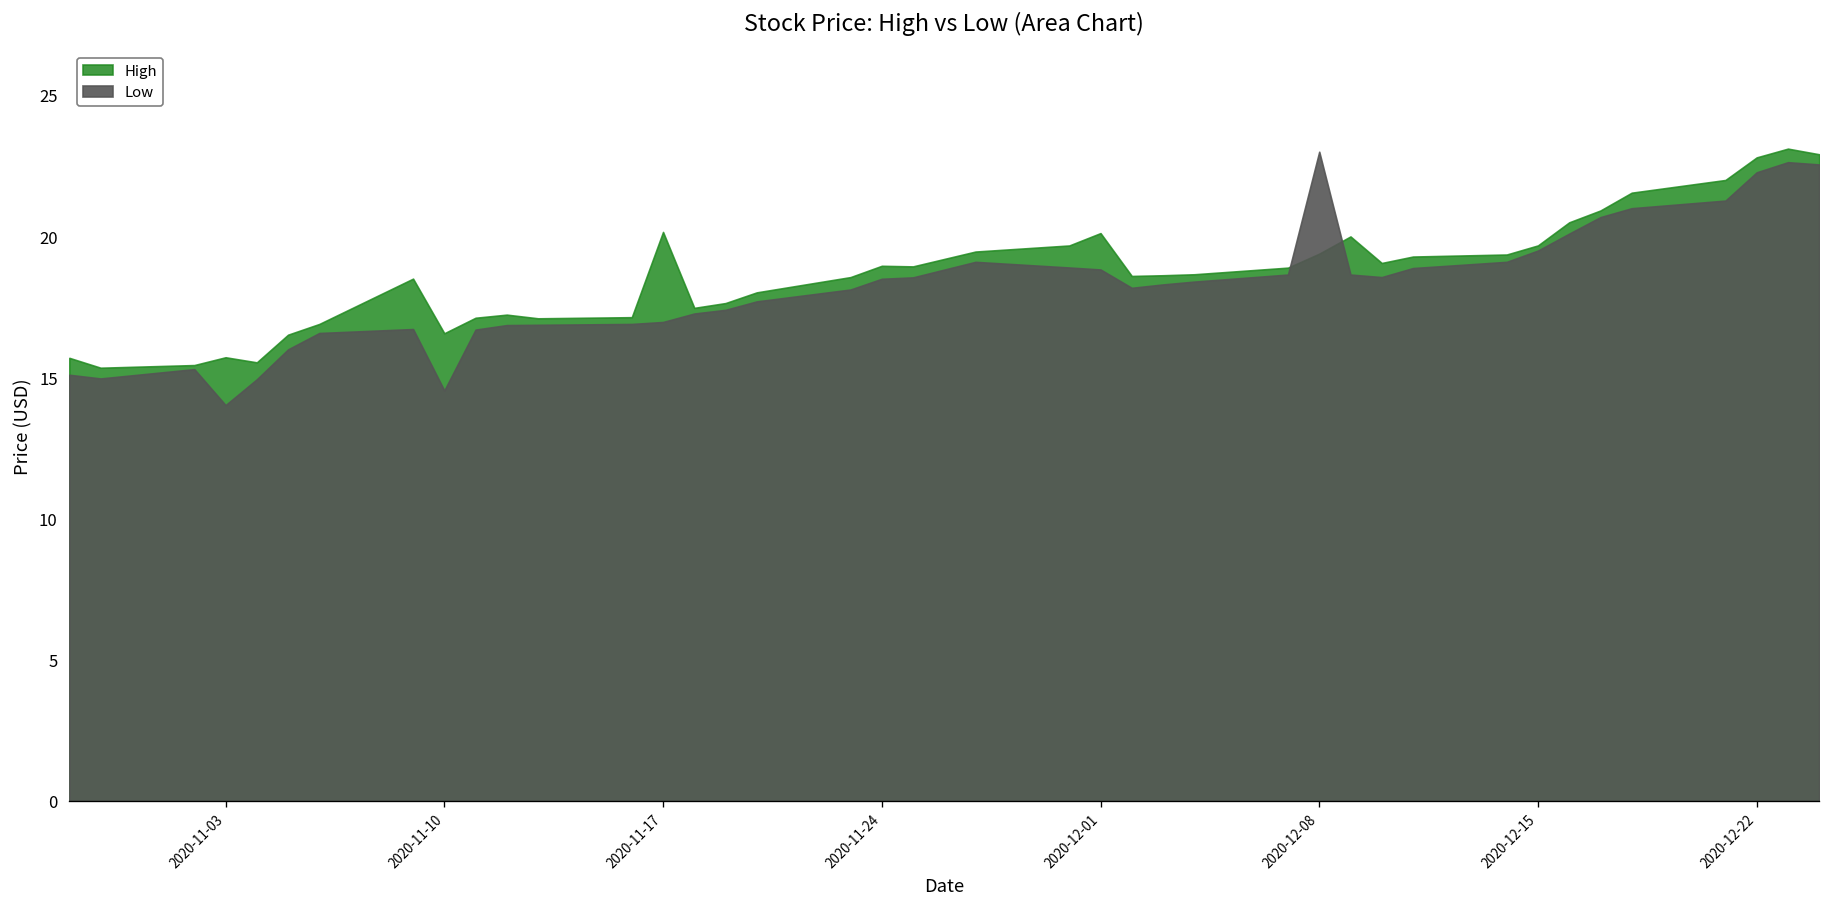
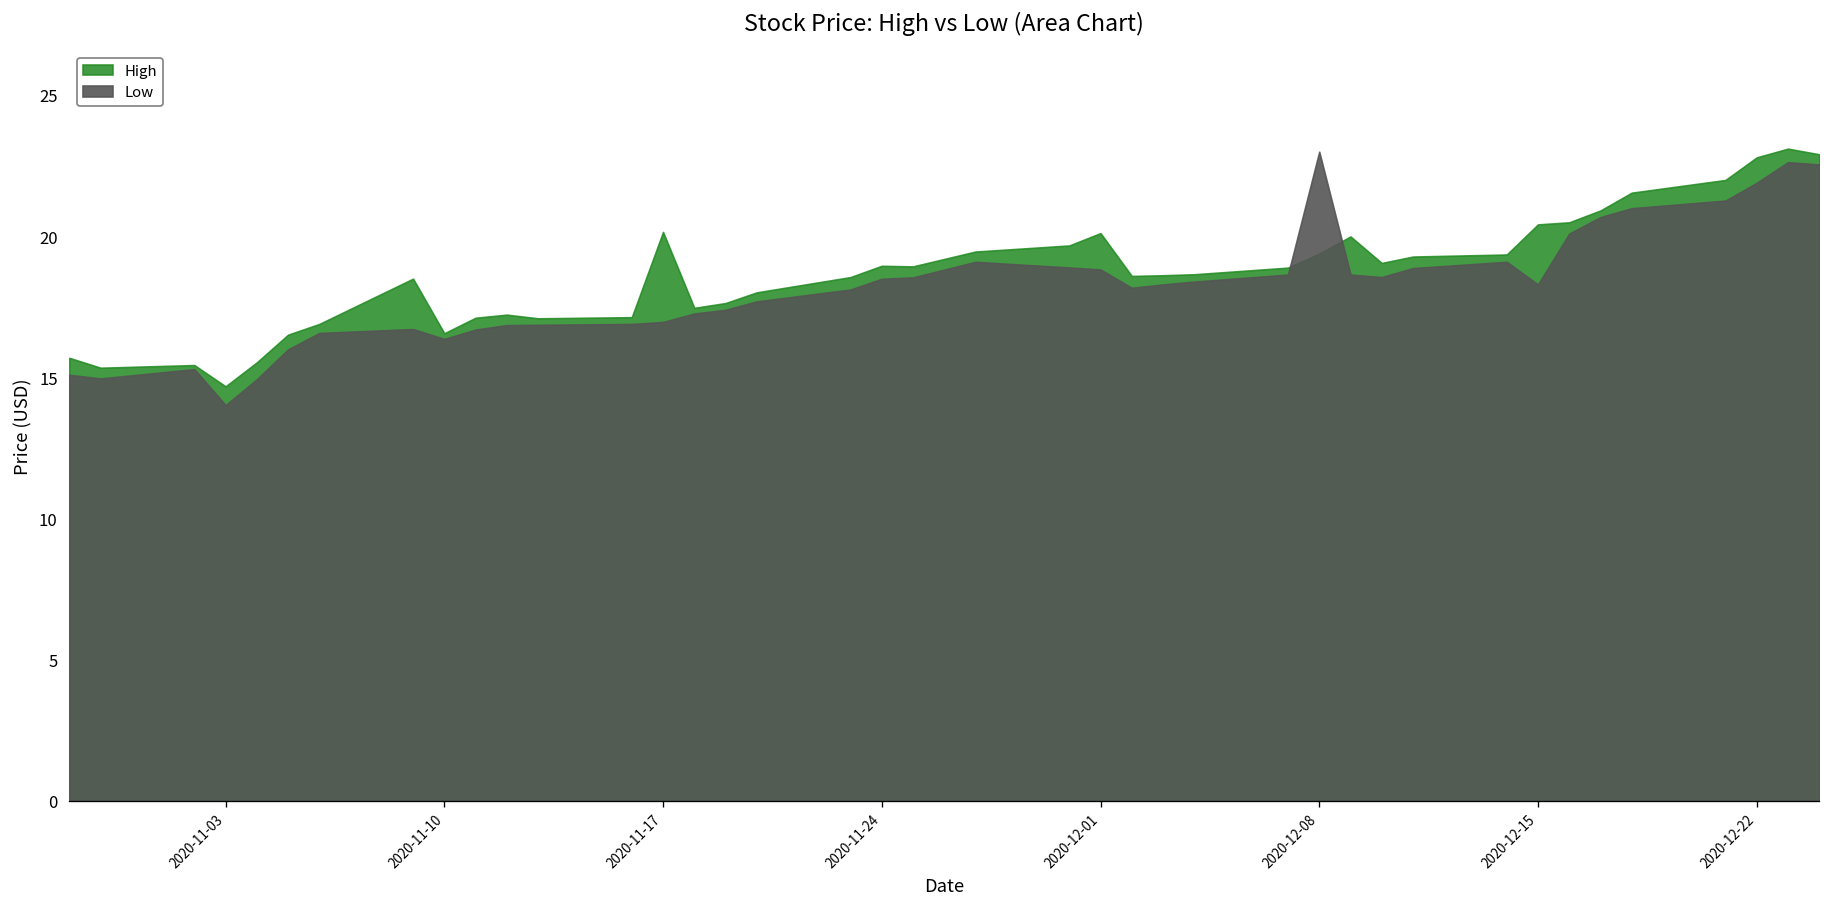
High, 2020-11-03: 15.7 -> 14.7
Low, 2020-11-10: 14.5 -> 16.4
High, 2020-12-15: 19.7 -> 20.4
Low, 2020-12-15: 19.5 -> 18.3
Low, 2020-12-22: 22.3 -> 21.9
